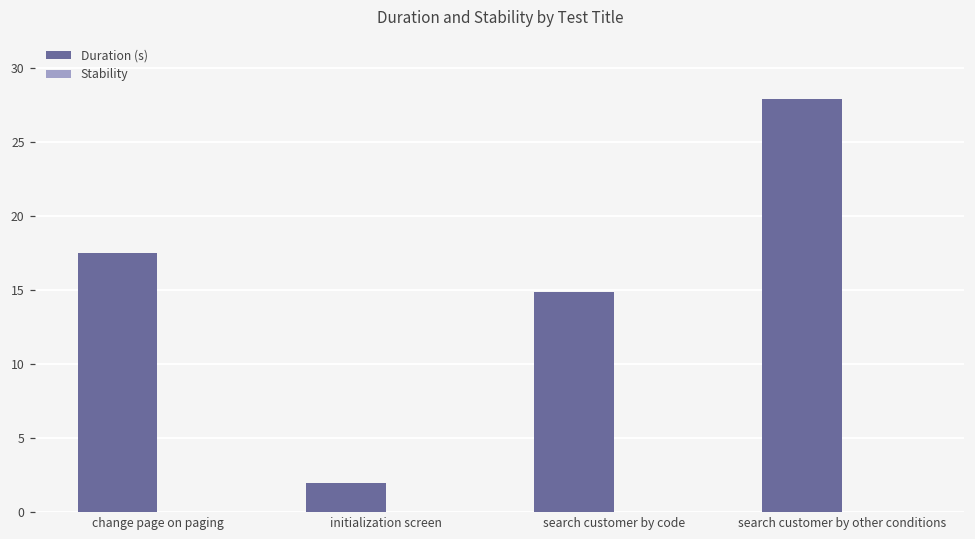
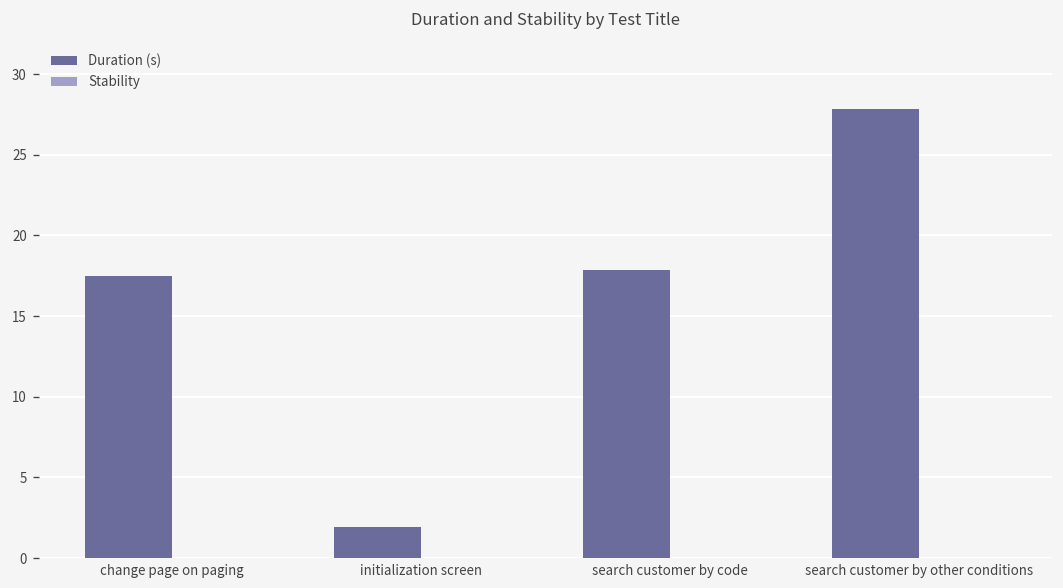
Duration (s), search customer by code: 14.9 -> 17.9
